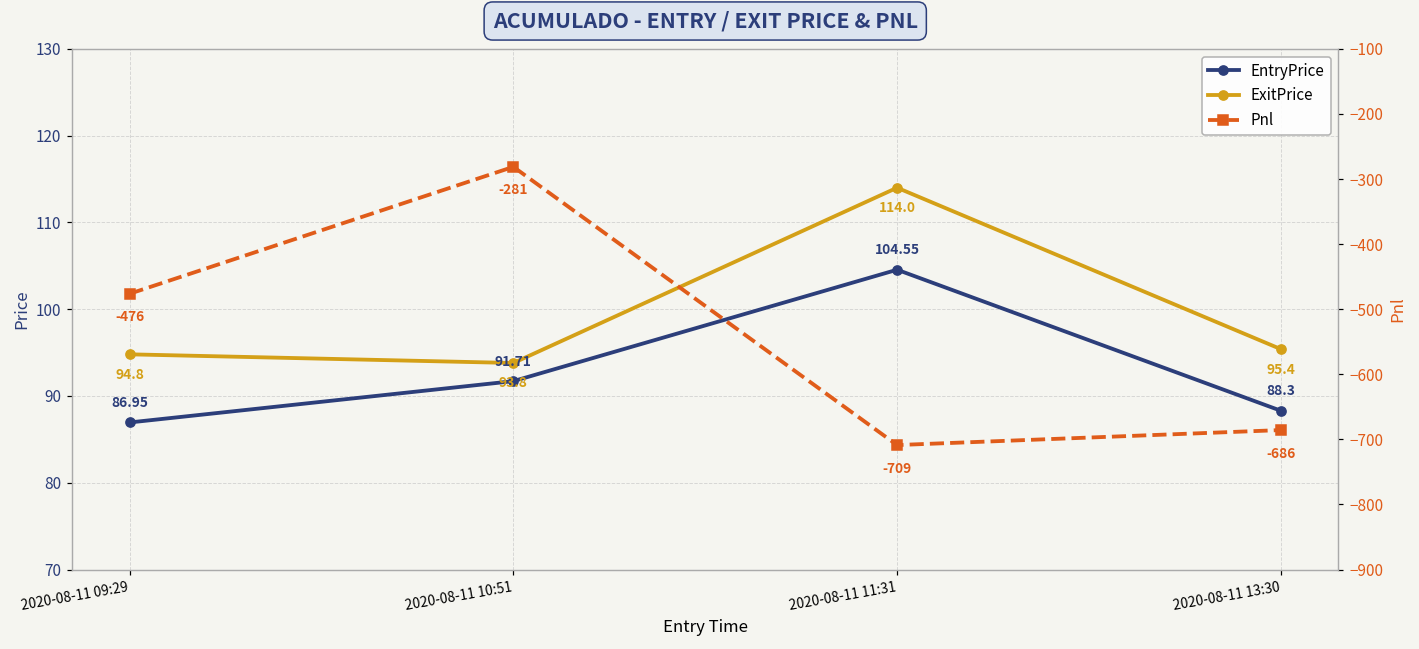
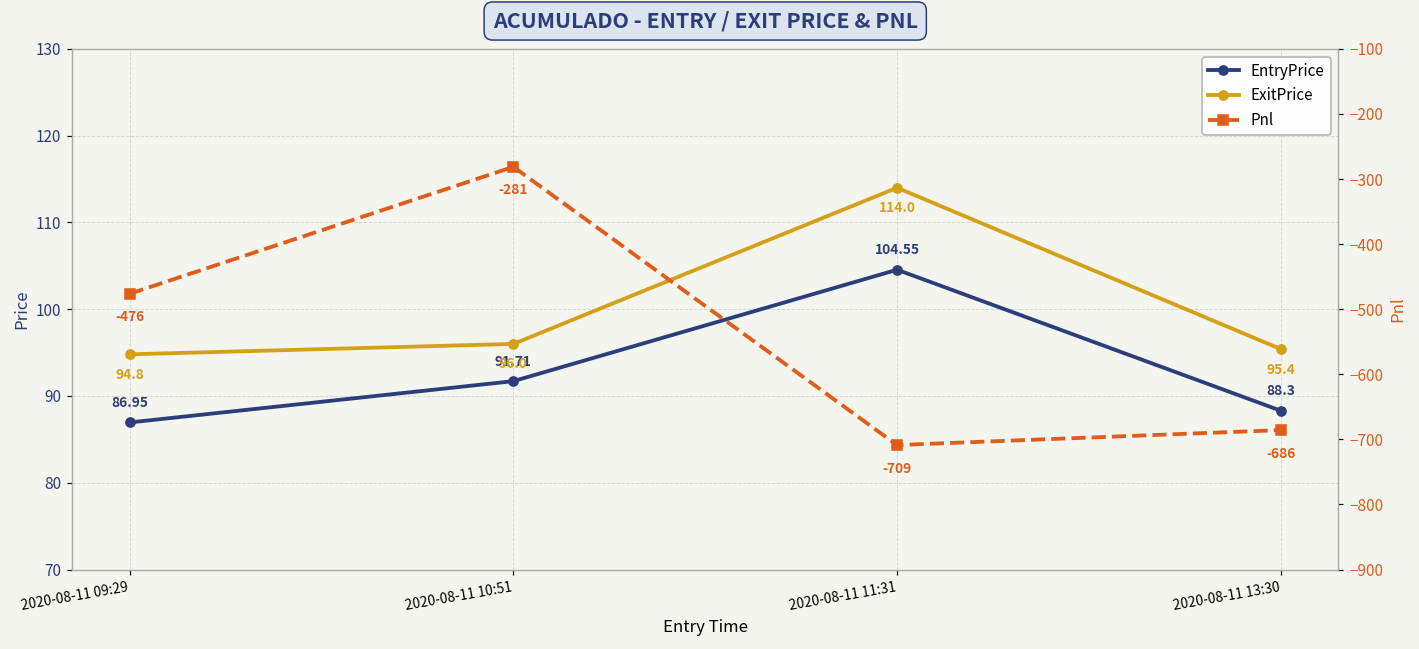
ExitPrice, 2020-08-11 10:51: 93.8 -> 96.0
